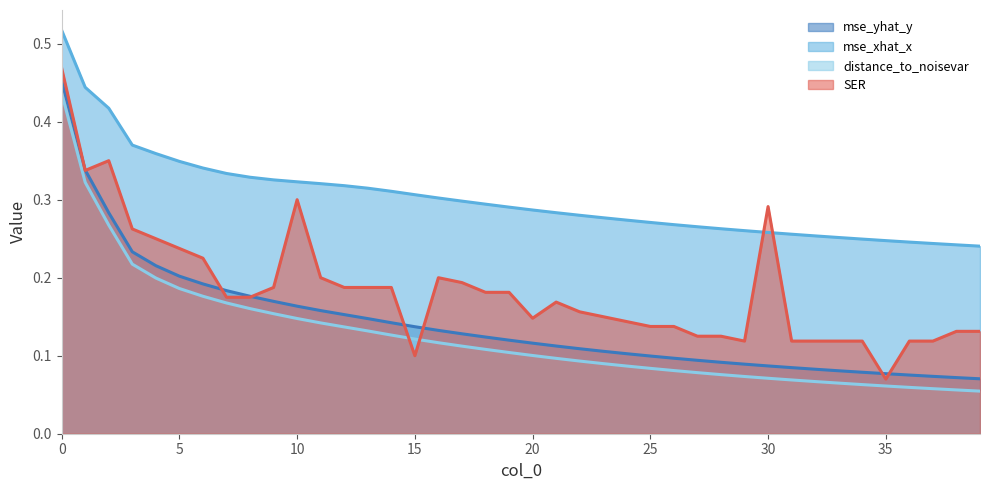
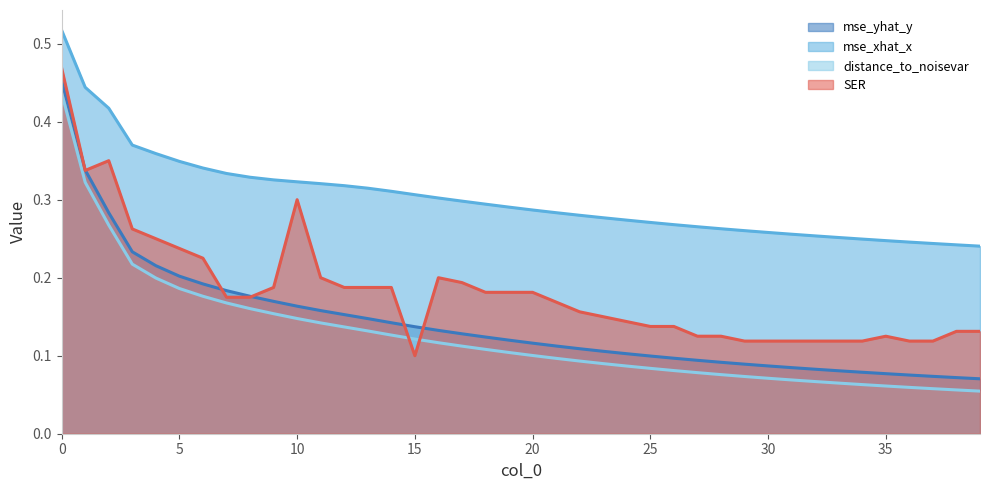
SER, 20: 0.15 -> 0.18
SER, 30: 0.29 -> 0.12
SER, 35: 0.07 -> 0.13
